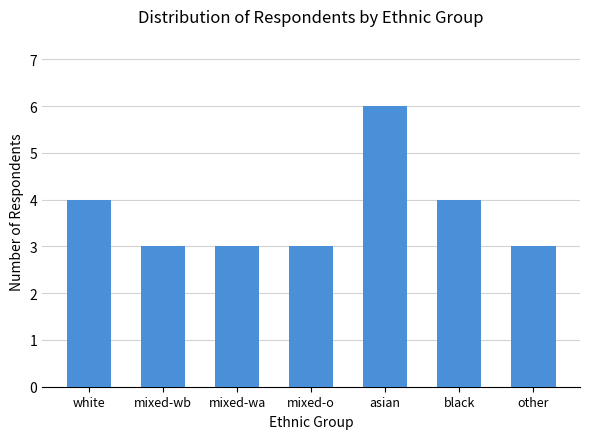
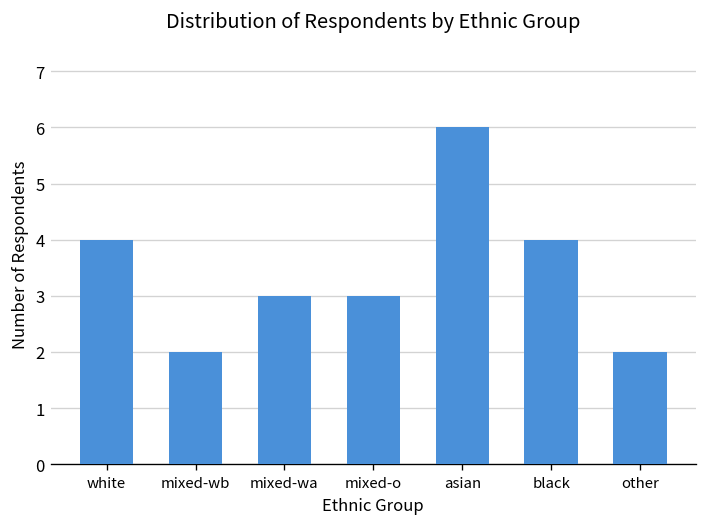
mixed-wb: 3 -> 2
other: 3 -> 2
